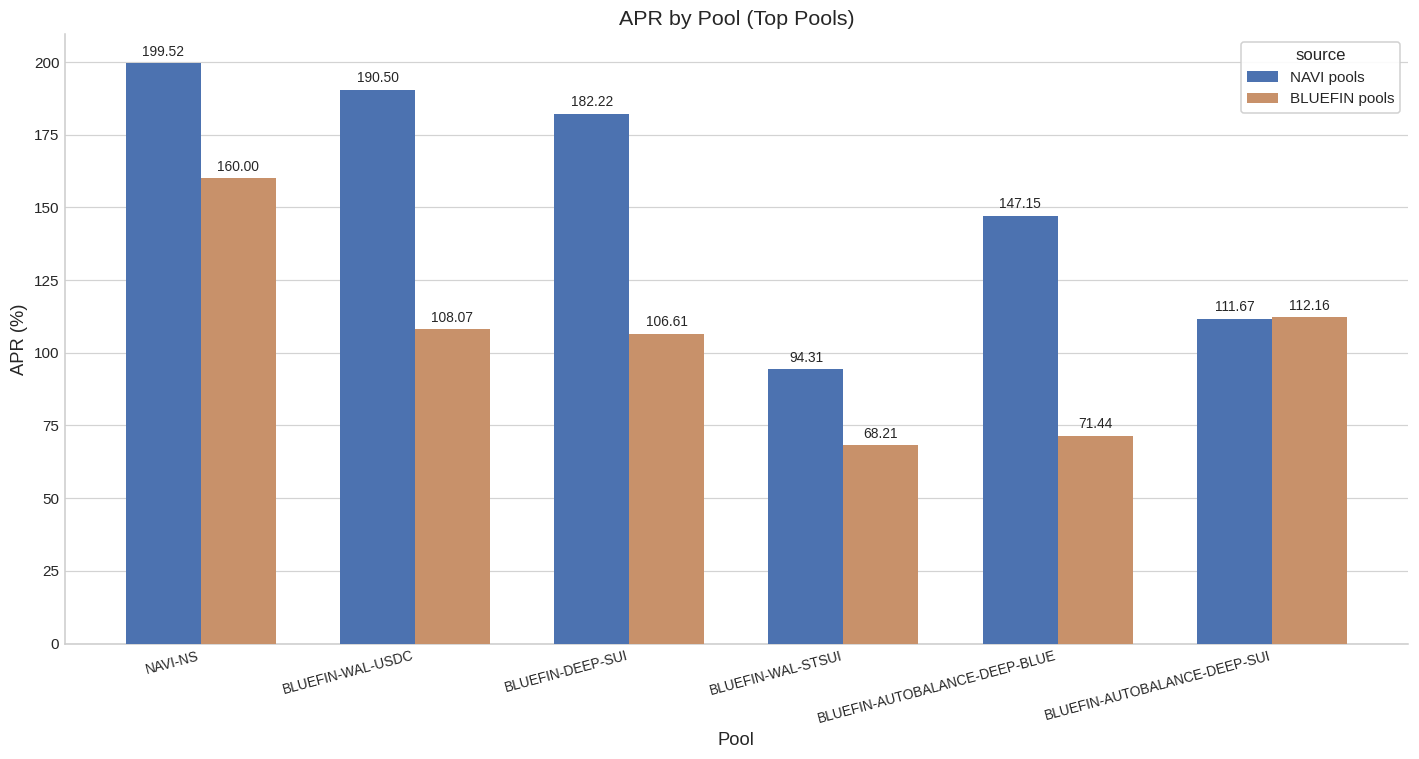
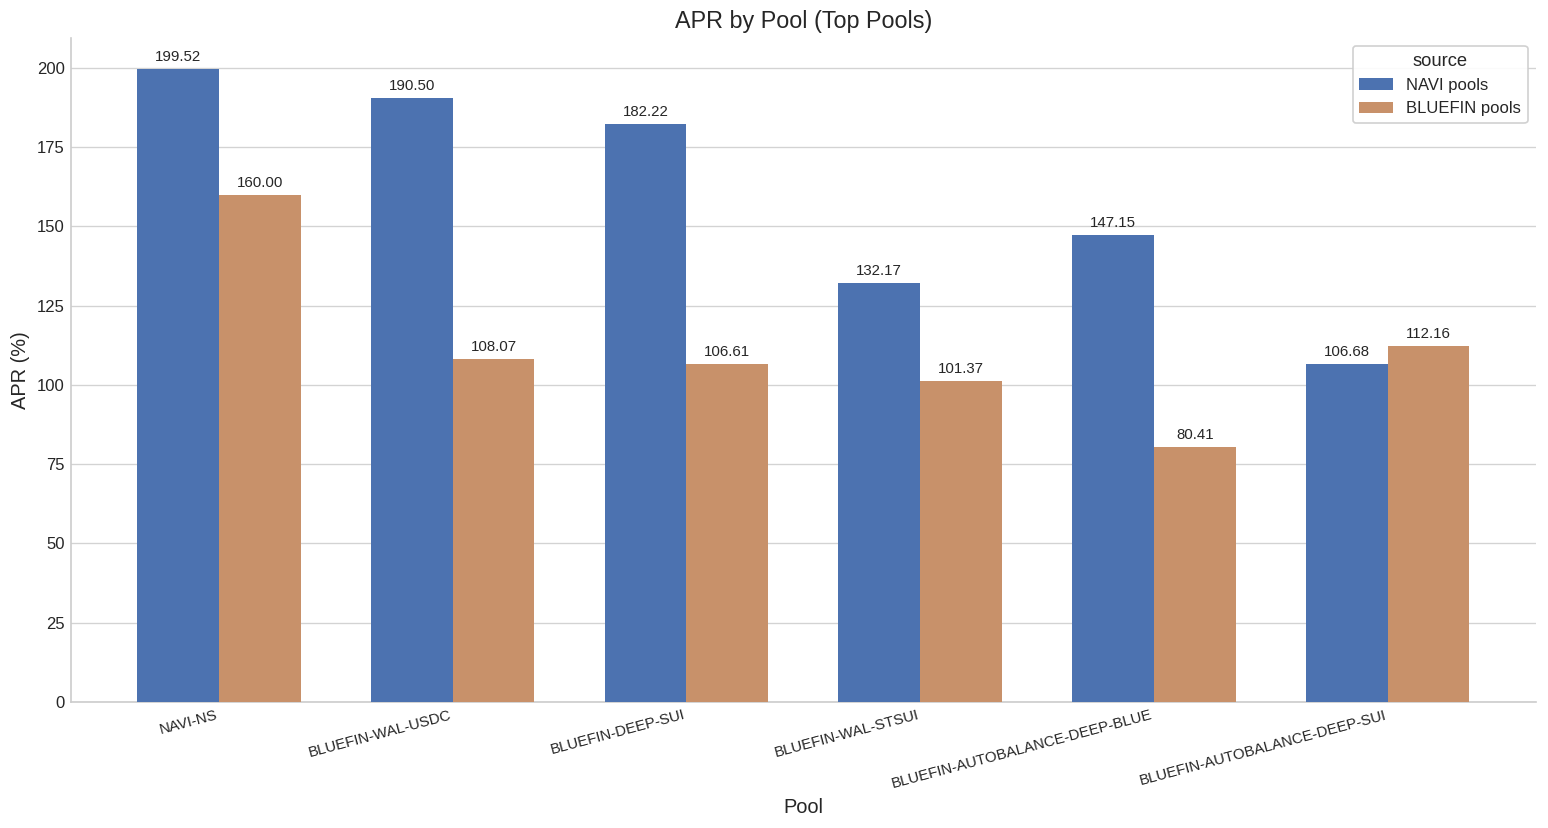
NAVI pools, BLUEFIN-WAL-STSUI: 94.31 -> 132.17
BLUEFIN pools, BLUEFIN-WAL-STSUI: 68.21 -> 101.37
BLUEFIN pools, BLUEFIN-AUTOBALANCE-DEEP-BLUE: 71.44 -> 80.41
NAVI pools, BLUEFIN-AUTOBALANCE-DEEP-SUI: 111.67 -> 106.68
